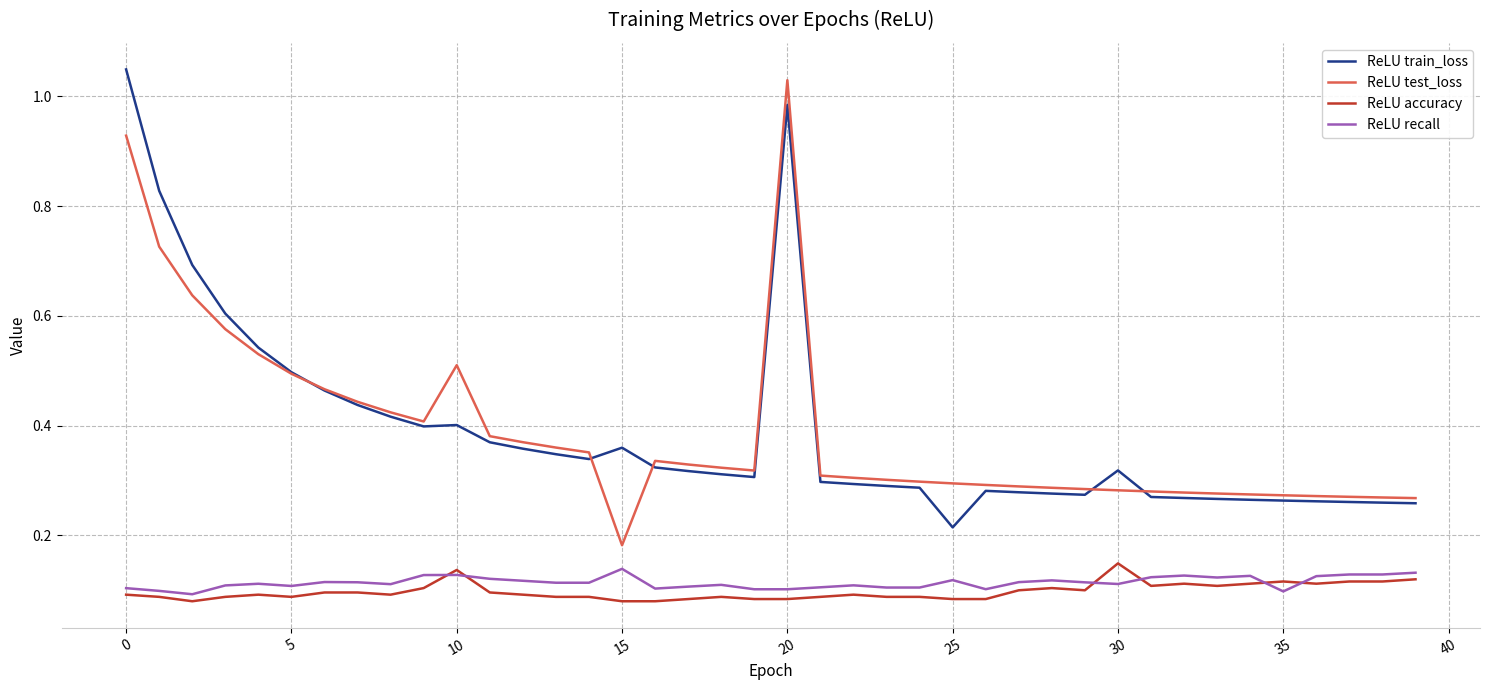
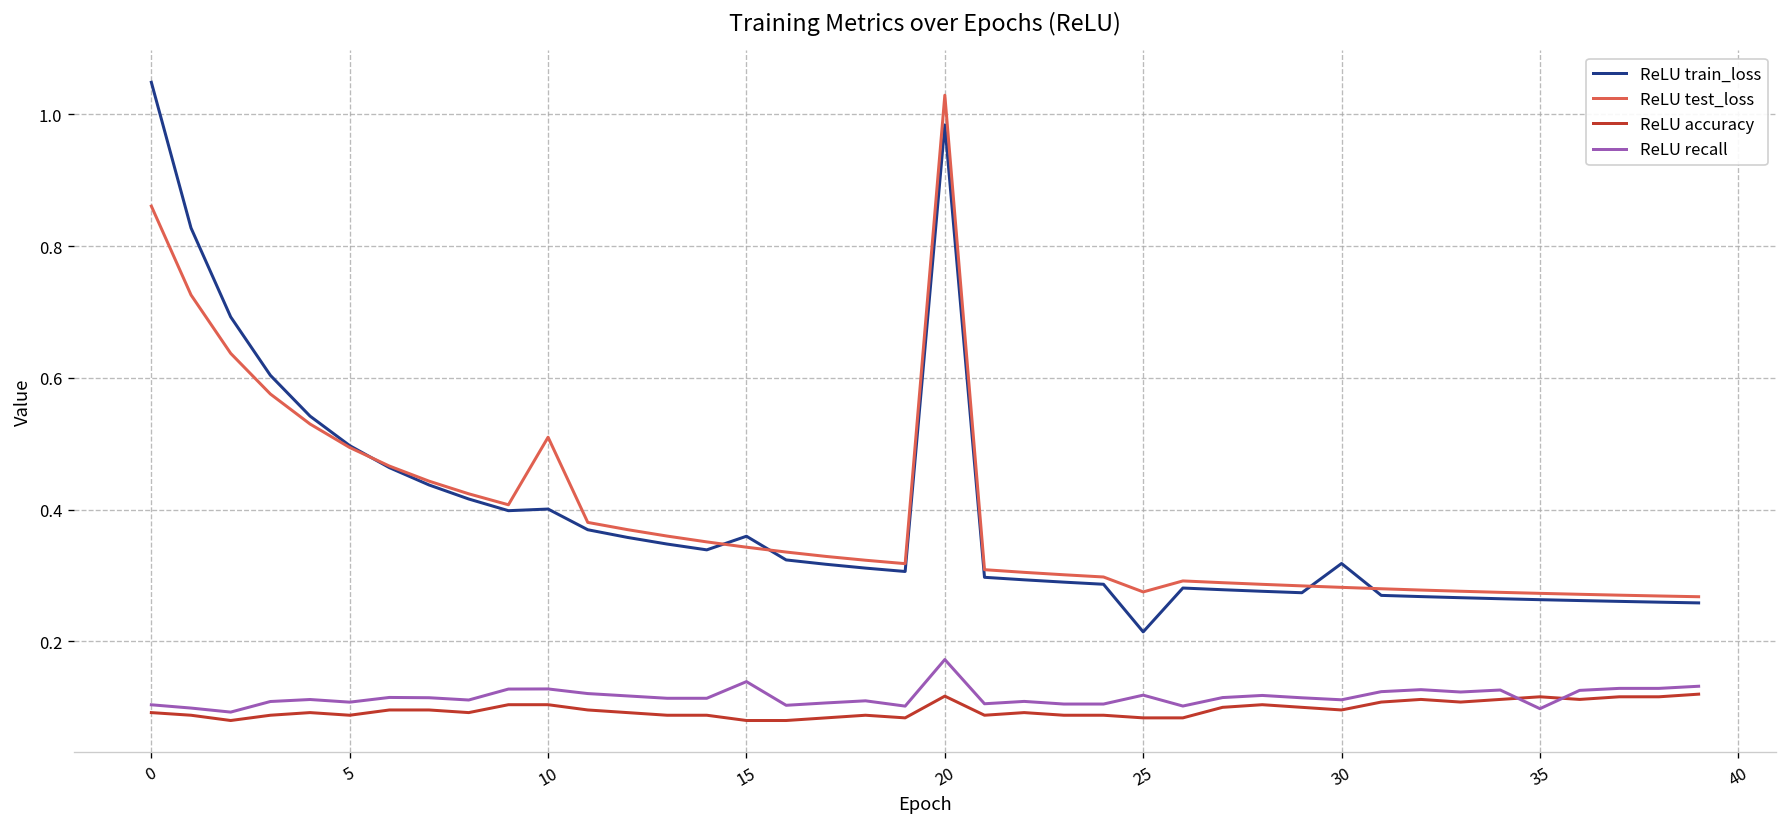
ReLU test_loss, 0: 0.93 -> 0.86
ReLU accuracy, 10: 0.14 -> 0.10
ReLU test_loss, 15: 0.18 -> 0.34
ReLU accuracy, 20: 0.08 -> 0.12
ReLU recall, 20: 0.10 -> 0.17
ReLU test_loss, 25: 0.29 -> 0.28
ReLU accuracy, 30: 0.15 -> 0.10
